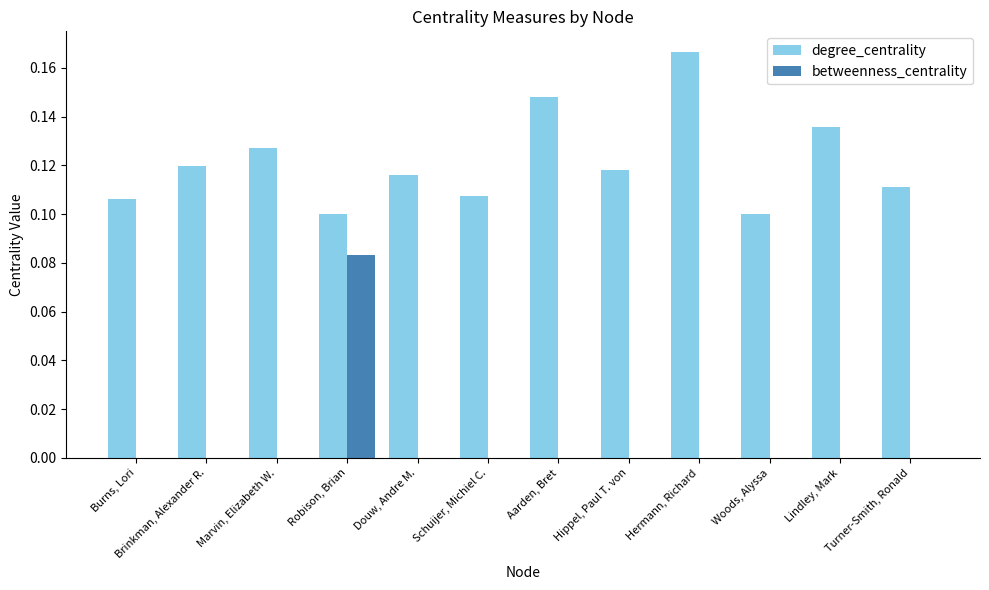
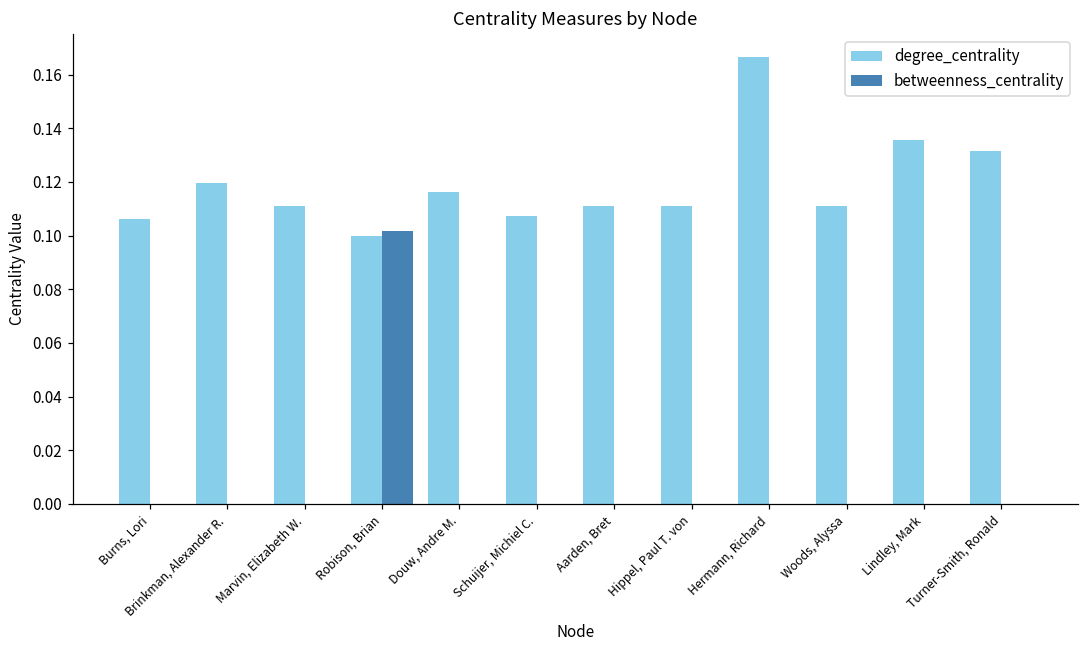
degree_centrality, Marvin, Elizabeth W.: 0.127 -> 0.111
betweenness_centrality, Robison, Brian: 0.083 -> 0.102
degree_centrality, Aarden, Bret: 0.148 -> 0.111
degree_centrality, Hippel, Paul T. von: 0.118 -> 0.111
degree_centrality, Woods, Alyssa: 0.100 -> 0.111
degree_centrality, Turner-Smith, Ronald: 0.111 -> 0.131
